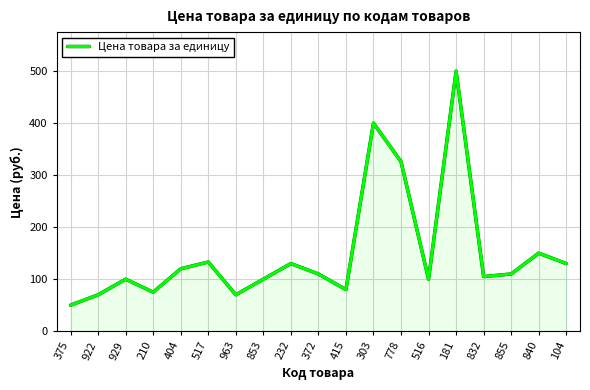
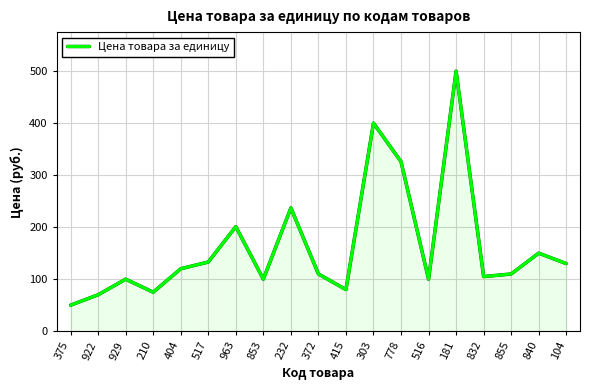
963: 70 -> 200
232: 130 -> 240
